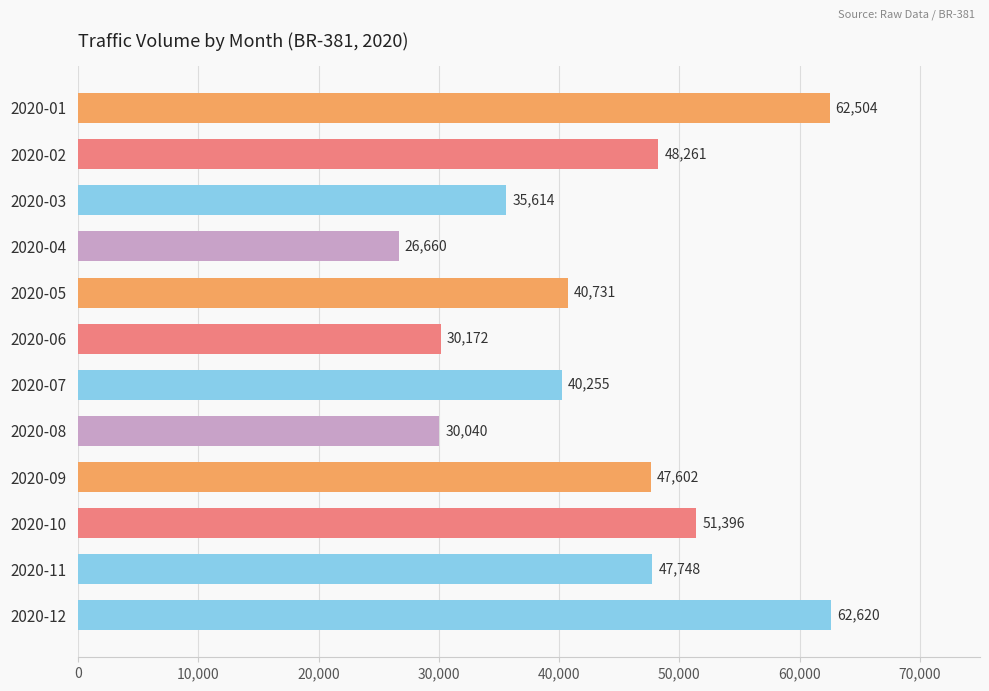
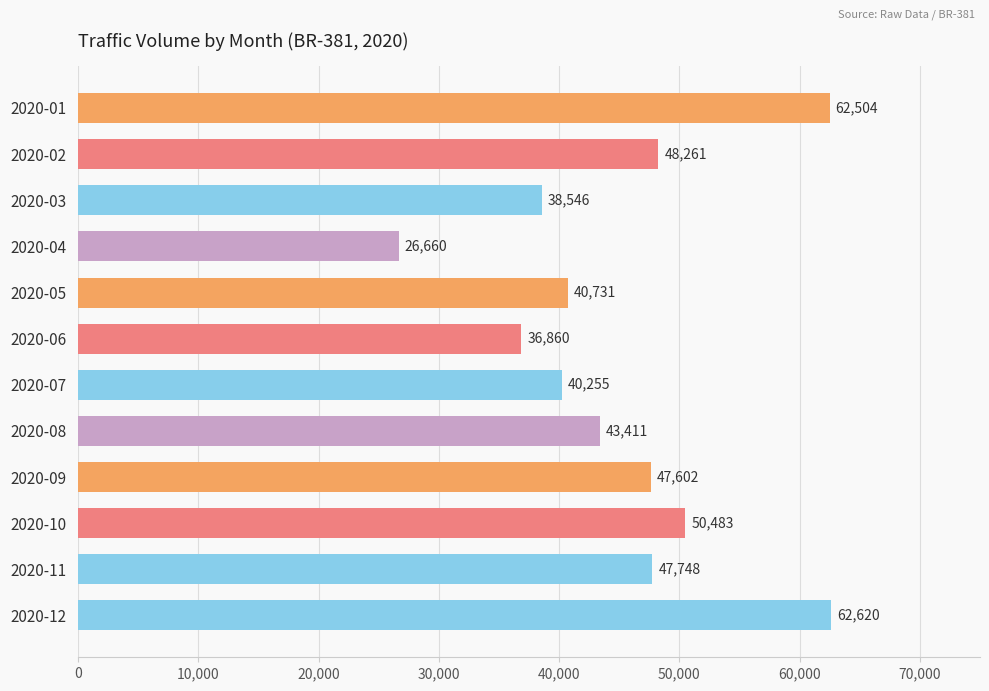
2020-03: 35,614 -> 38,546
2020-06: 30,172 -> 36,860
2020-08: 30,040 -> 43,411
2020-10: 51,396 -> 50,483
